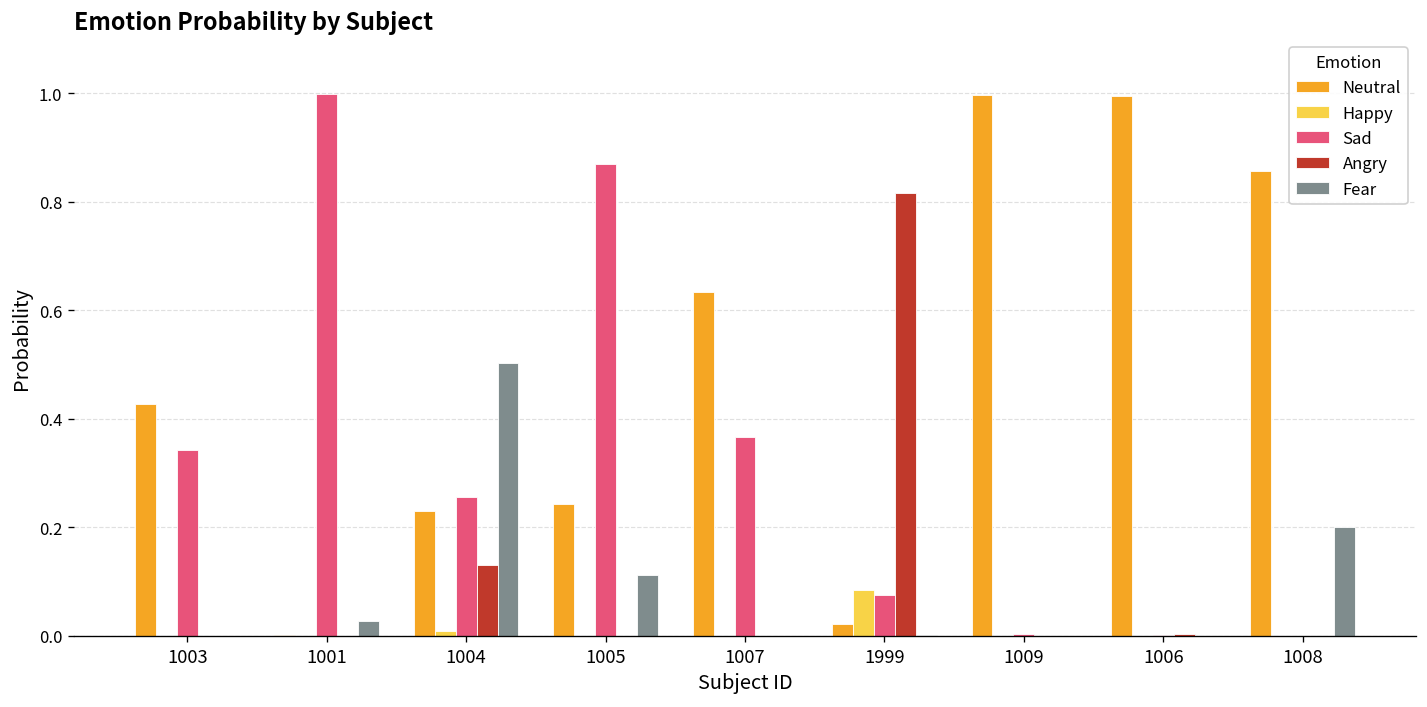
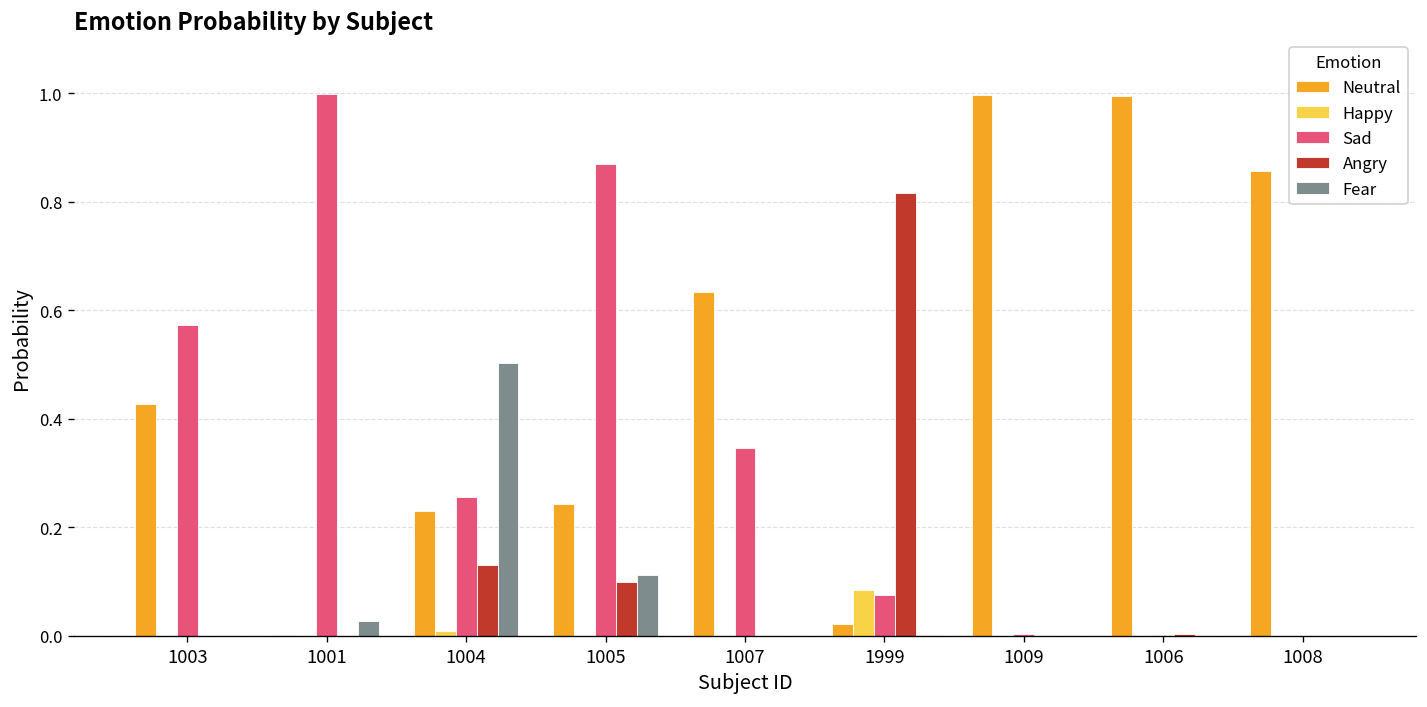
Sad, 1003: 0.34 -> 0.57
Angry, 1005: 0.0 -> 0.1
Sad, 1007: 0.37 -> 0.35
Fear, 1008: 0.2 -> 0.0
